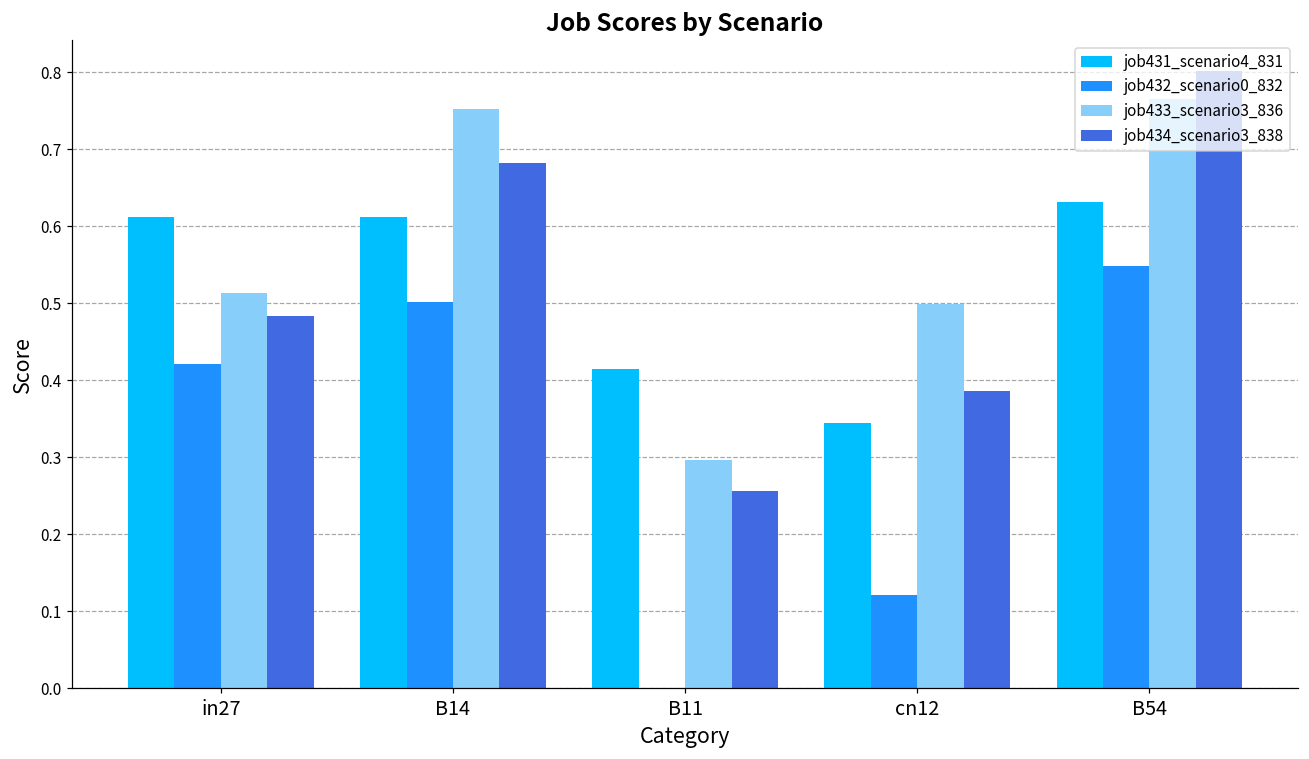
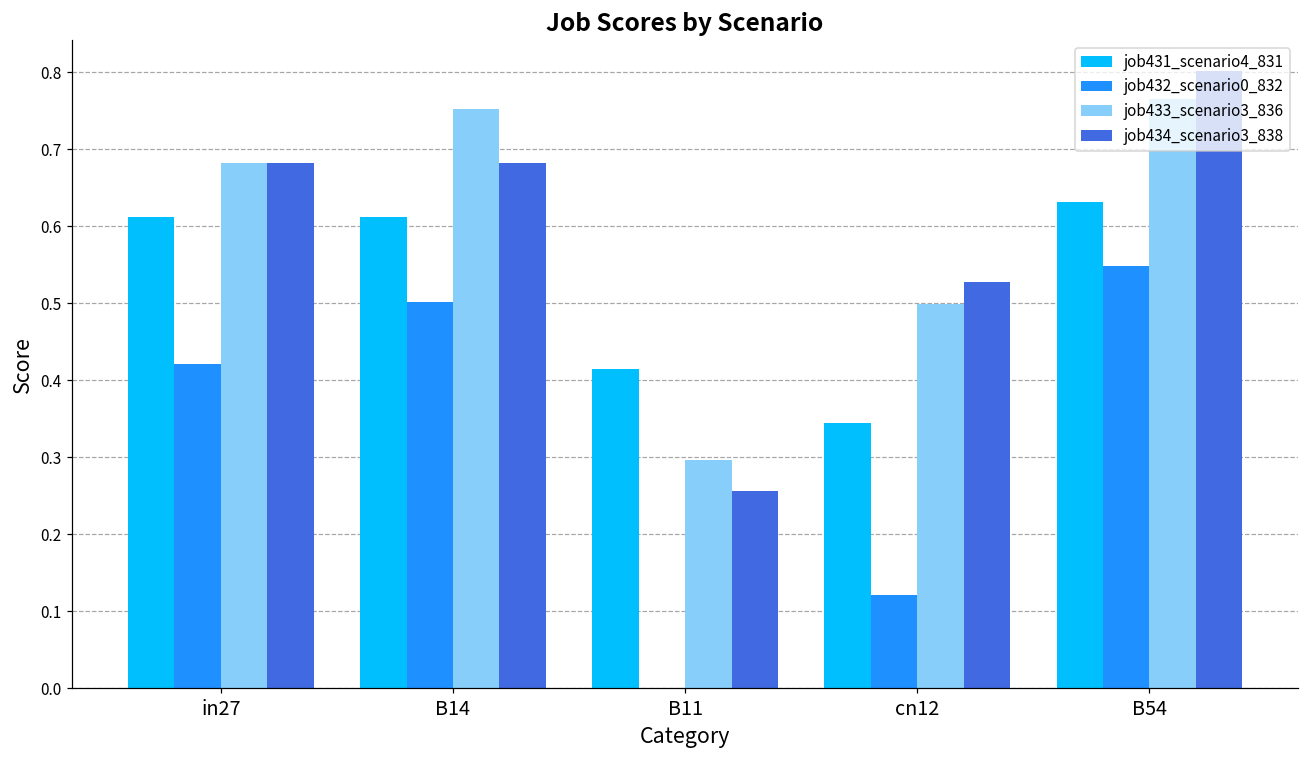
job433_scenario3_836, in27: 0.51 -> 0.68
job434_scenario3_838, in27: 0.48 -> 0.68
job434_scenario3_838, cn12: 0.39 -> 0.53
